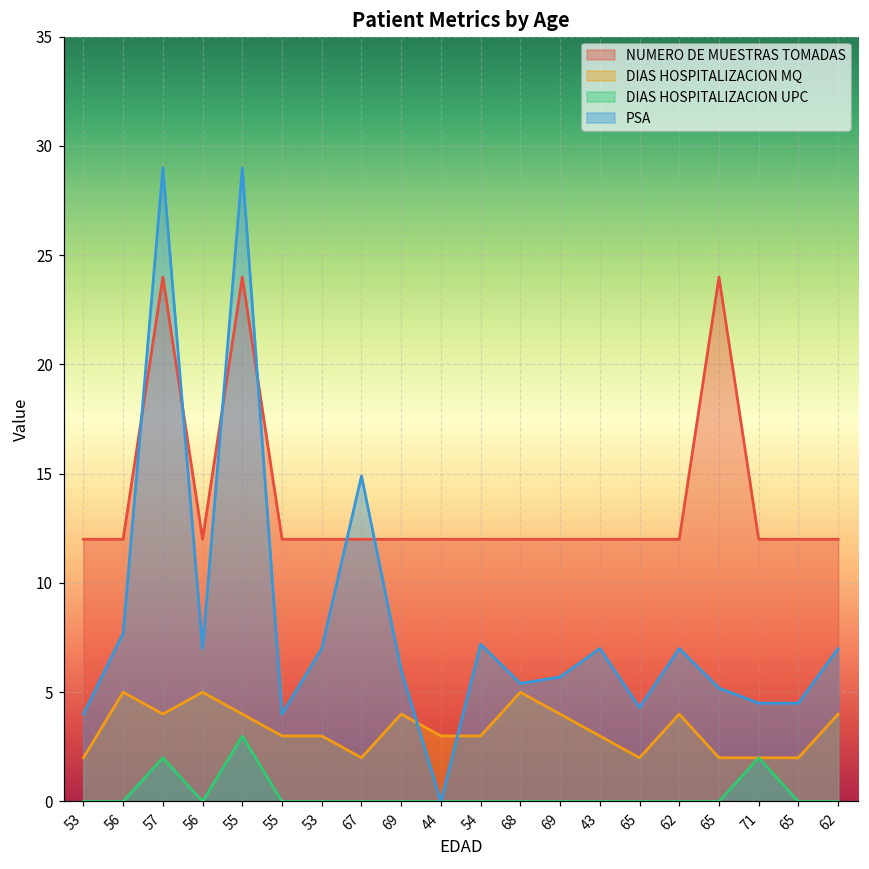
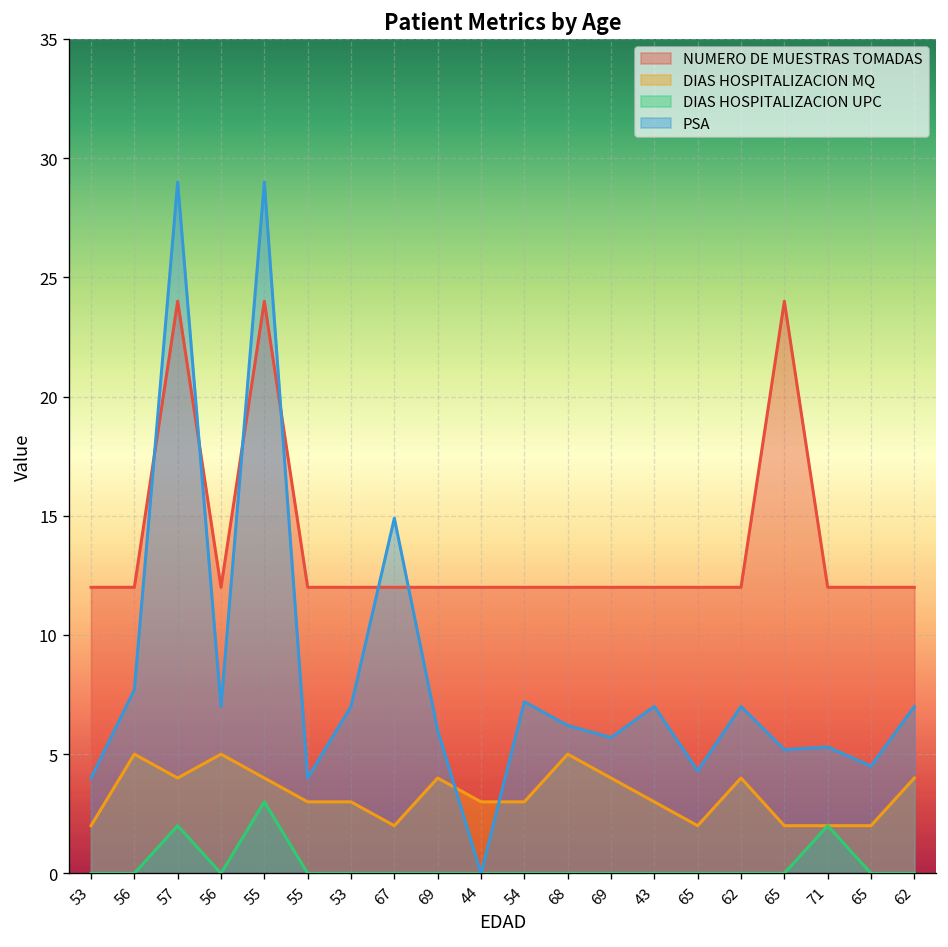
PSA, 68: 5.4 -> 6.2
PSA, 71: 4.5 -> 5.3
